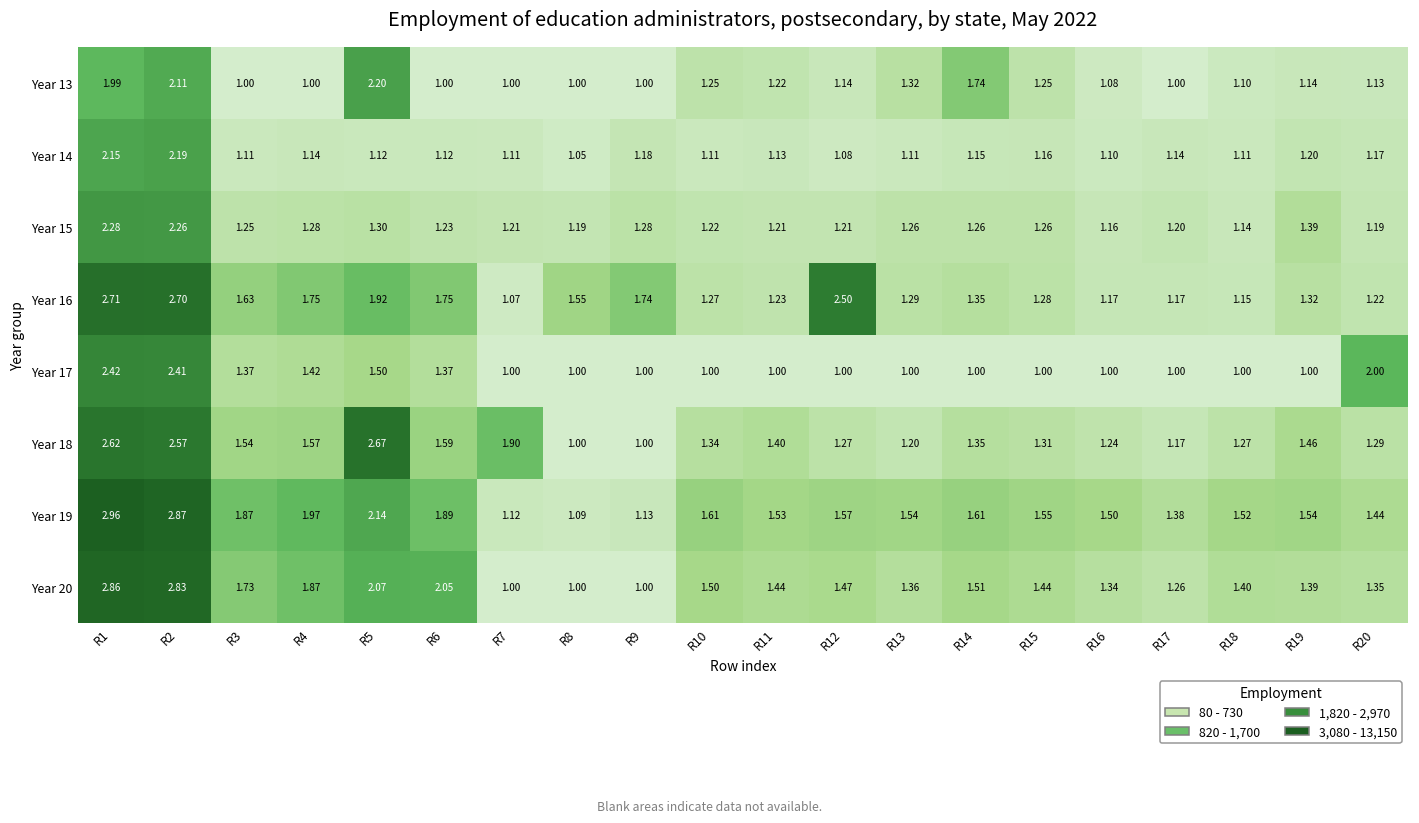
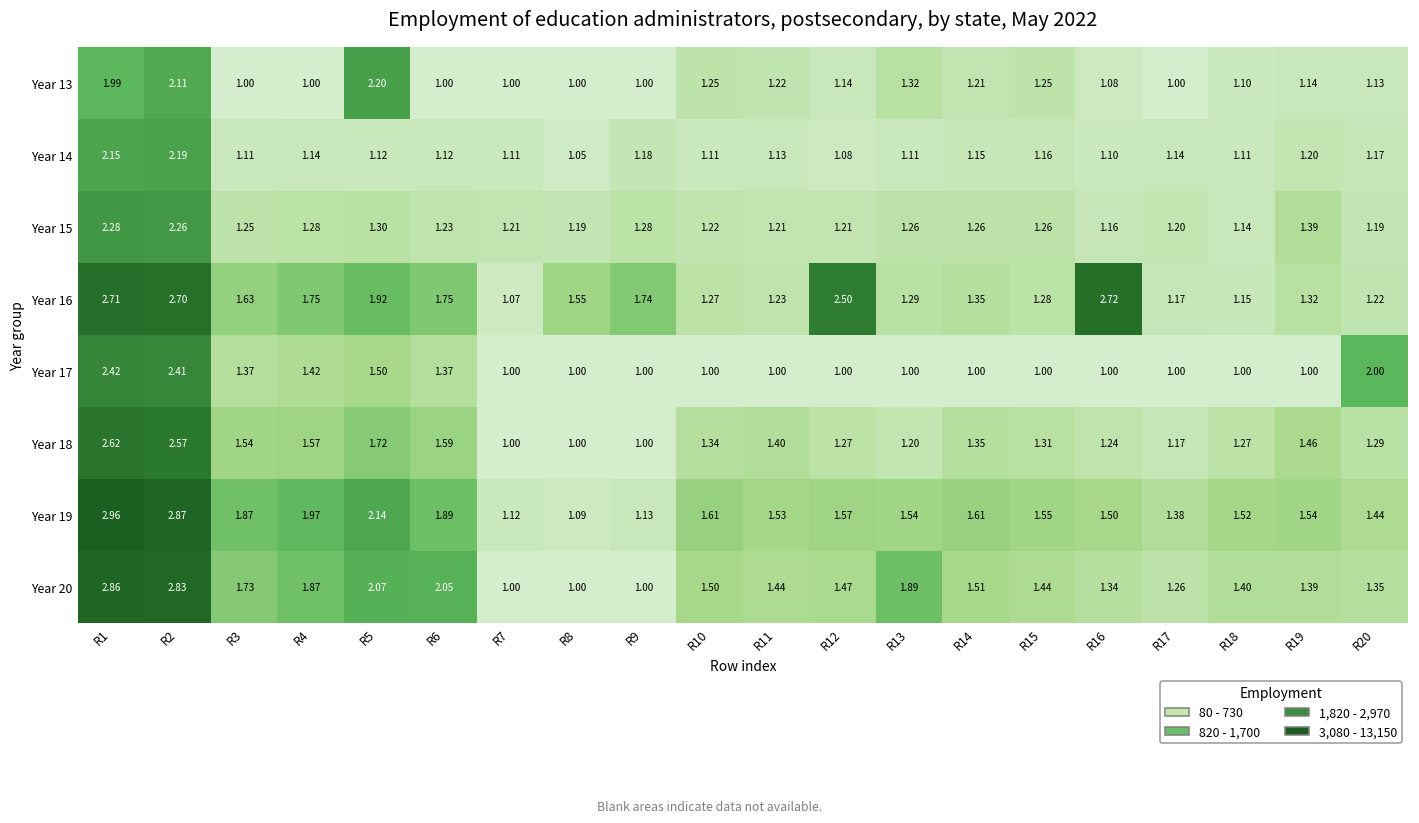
Year 13, R14: 1.74 -> 1.21
Year 16, R16: 1.17 -> 2.72
Year 18, R5: 2.67 -> 1.72
Year 18, R7: 1.90 -> 1.00
Year 20, R13: 1.36 -> 1.89
